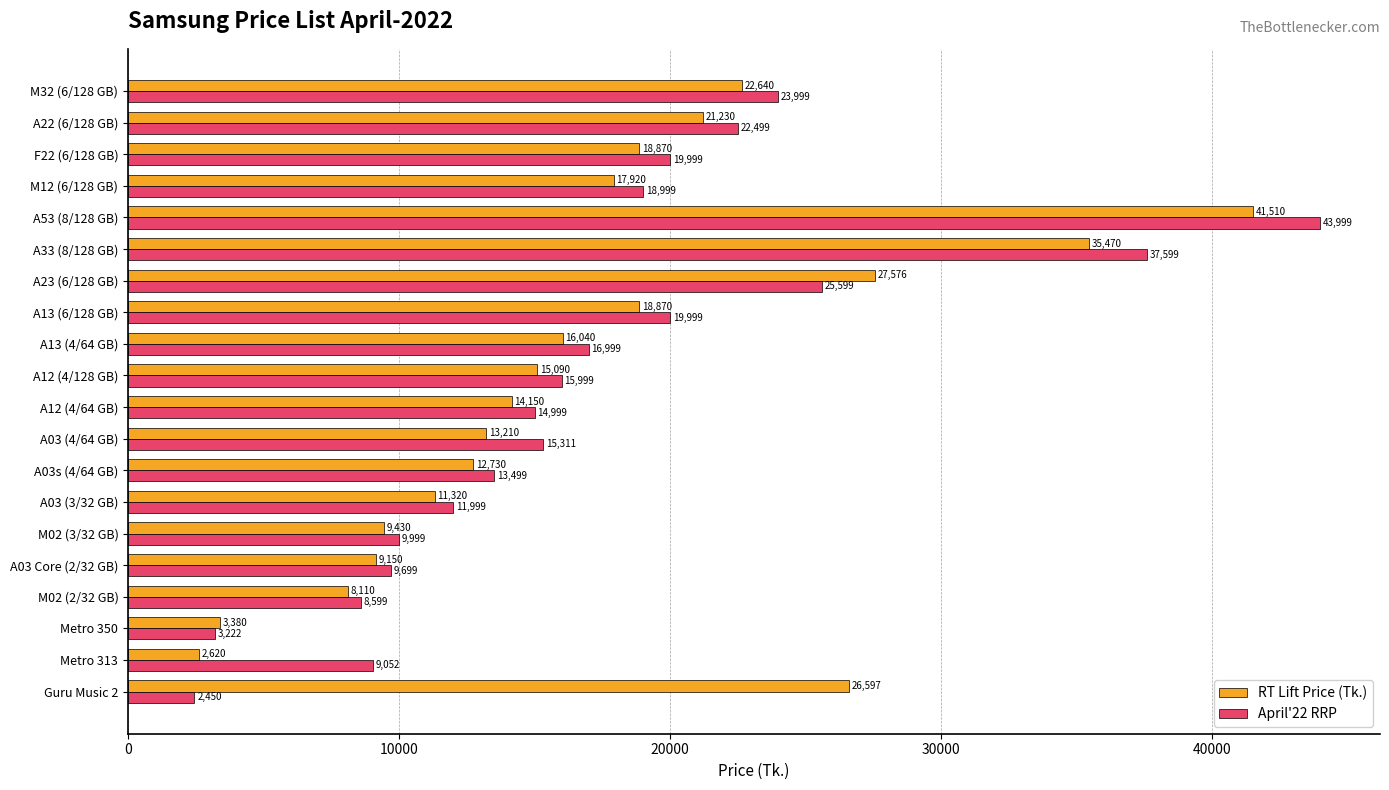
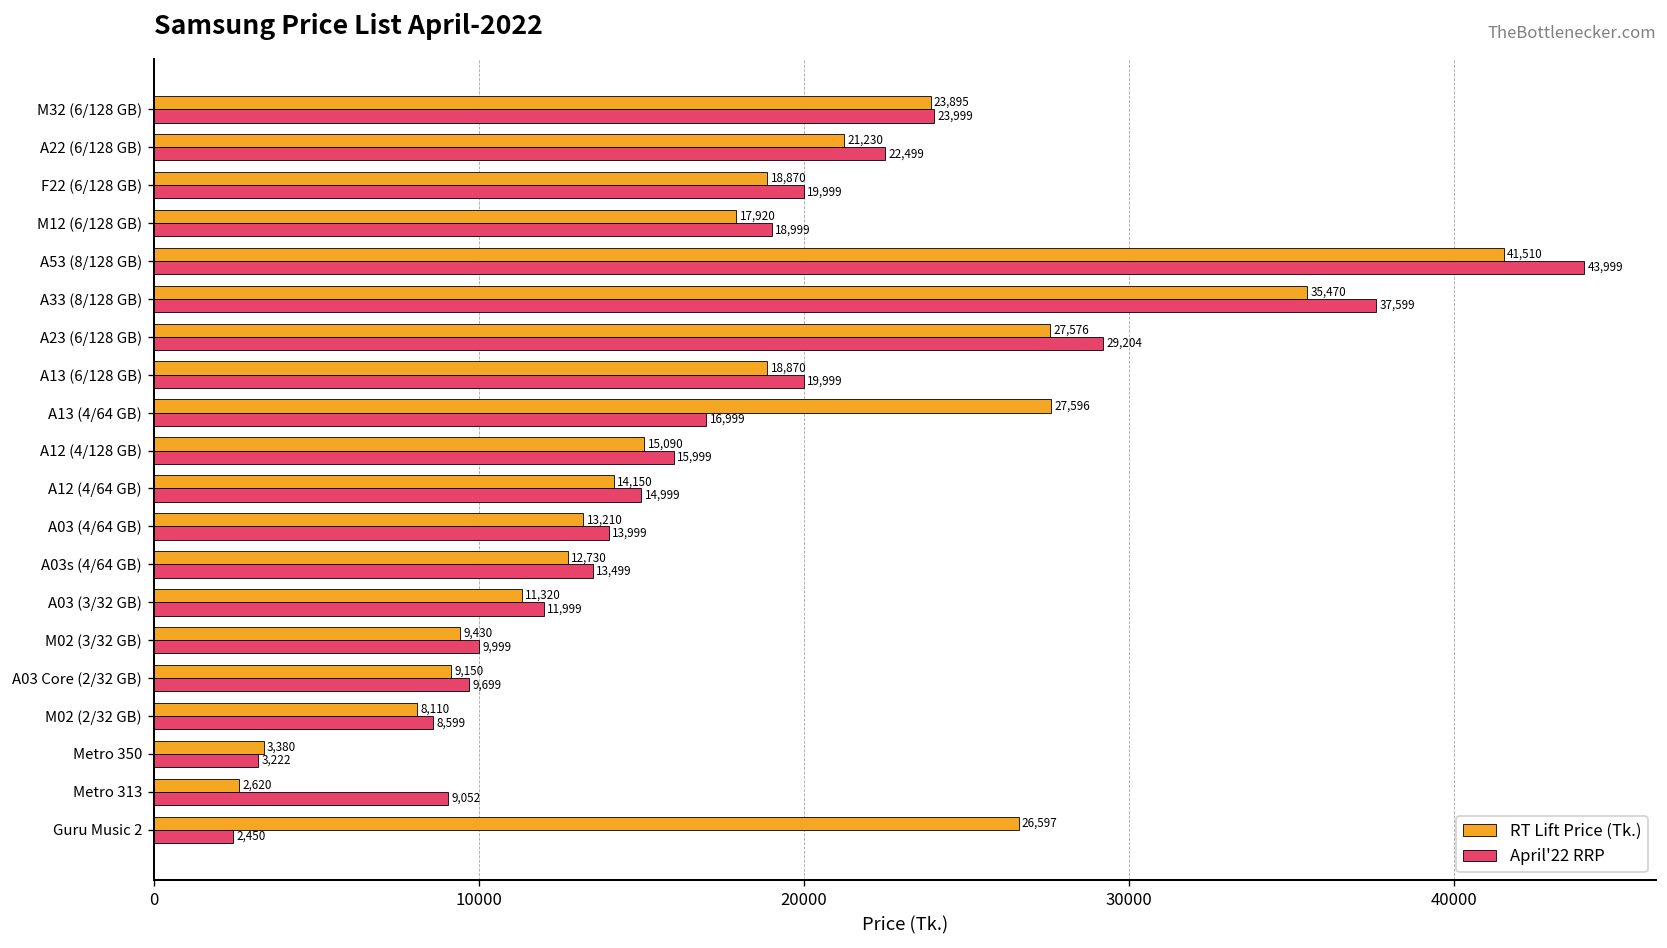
RT Lift Price (Tk.), M32 (6/128 GB): 22,640 -> 23,895
April'22 RRP, A23 (6/128 GB): 25,599 -> 29,204
RT Lift Price (Tk.), A13 (4/64 GB): 16,040 -> 27,596
April'22 RRP, A03 (4/64 GB): 15,311 -> 13,999
